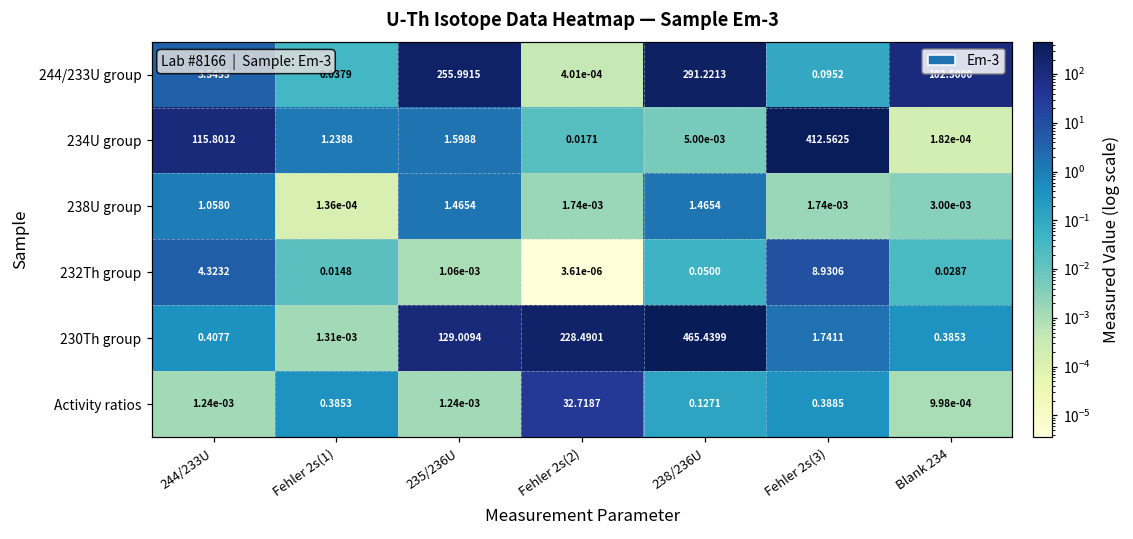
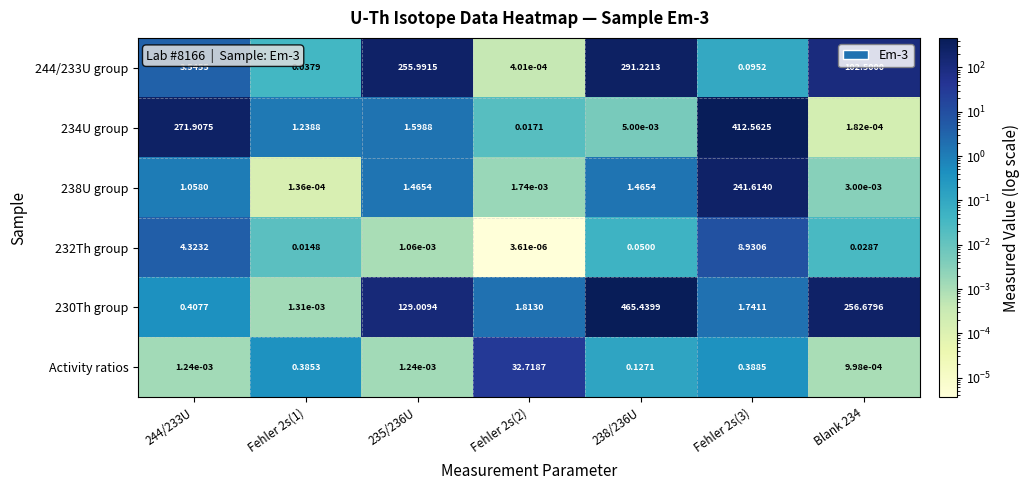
234U group, 244/233U: 115.8012 -> 271.9075
238U group, Fehler 2s(3): 1.74e-03 -> 241.6140
230Th group, Fehler 2s(2): 228.4901 -> 1.8130
230Th group, Blank 234: 0.3853 -> 256.6796
